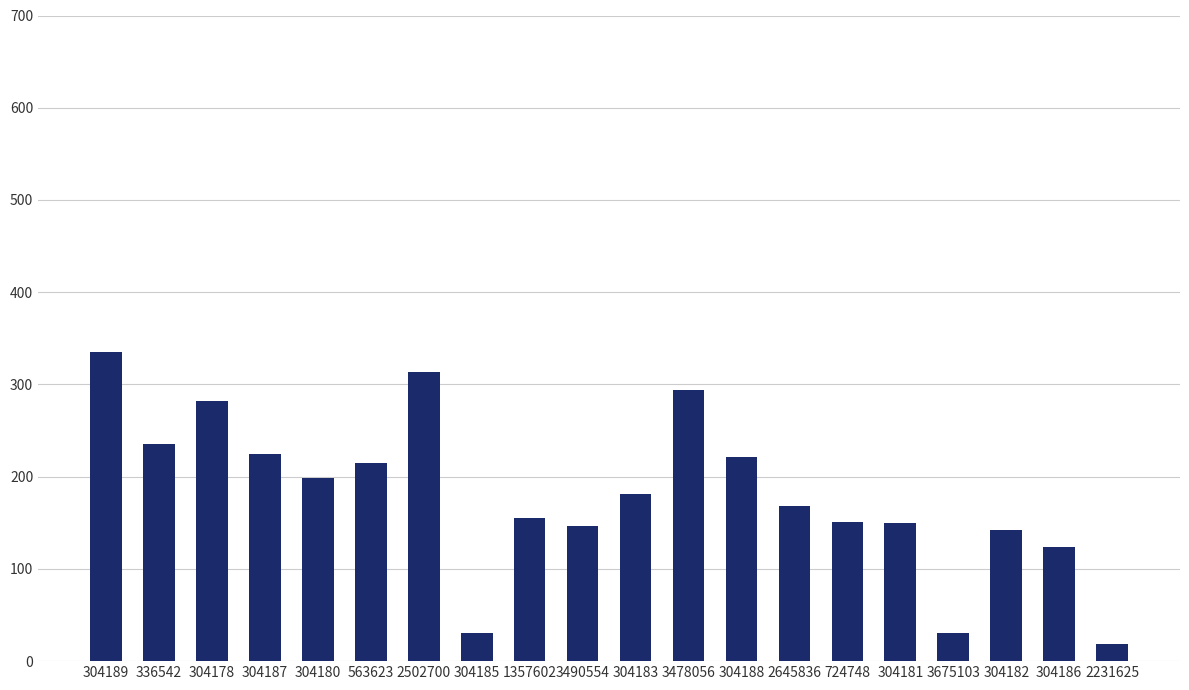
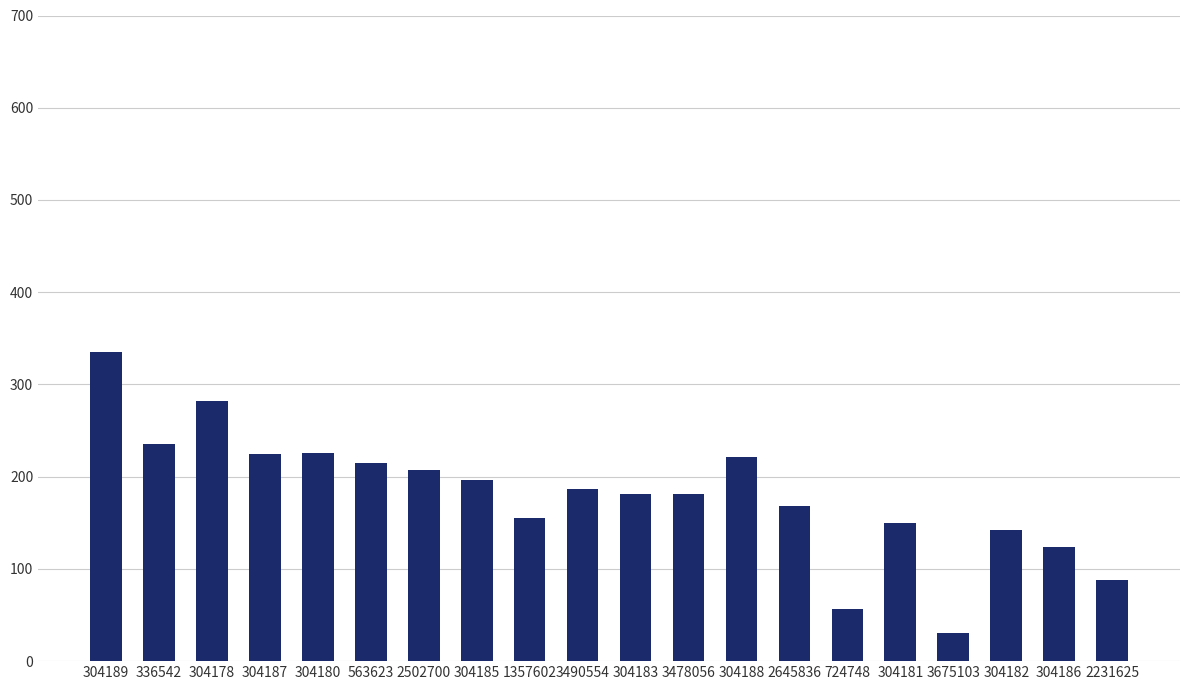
304180: 200 -> 230
2502700: 310 -> 210
304185: 30 -> 200
3490554: 150 -> 190
3478056: 290 -> 180
724748: 150 -> 60
2231625: 20 -> 90
